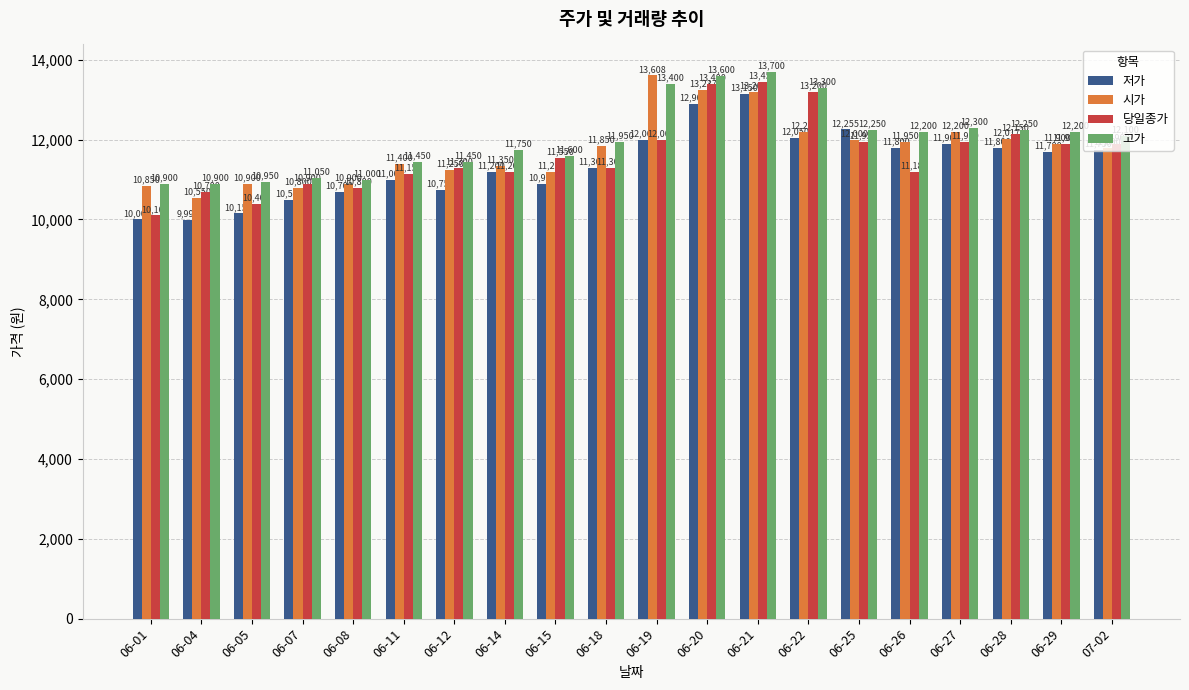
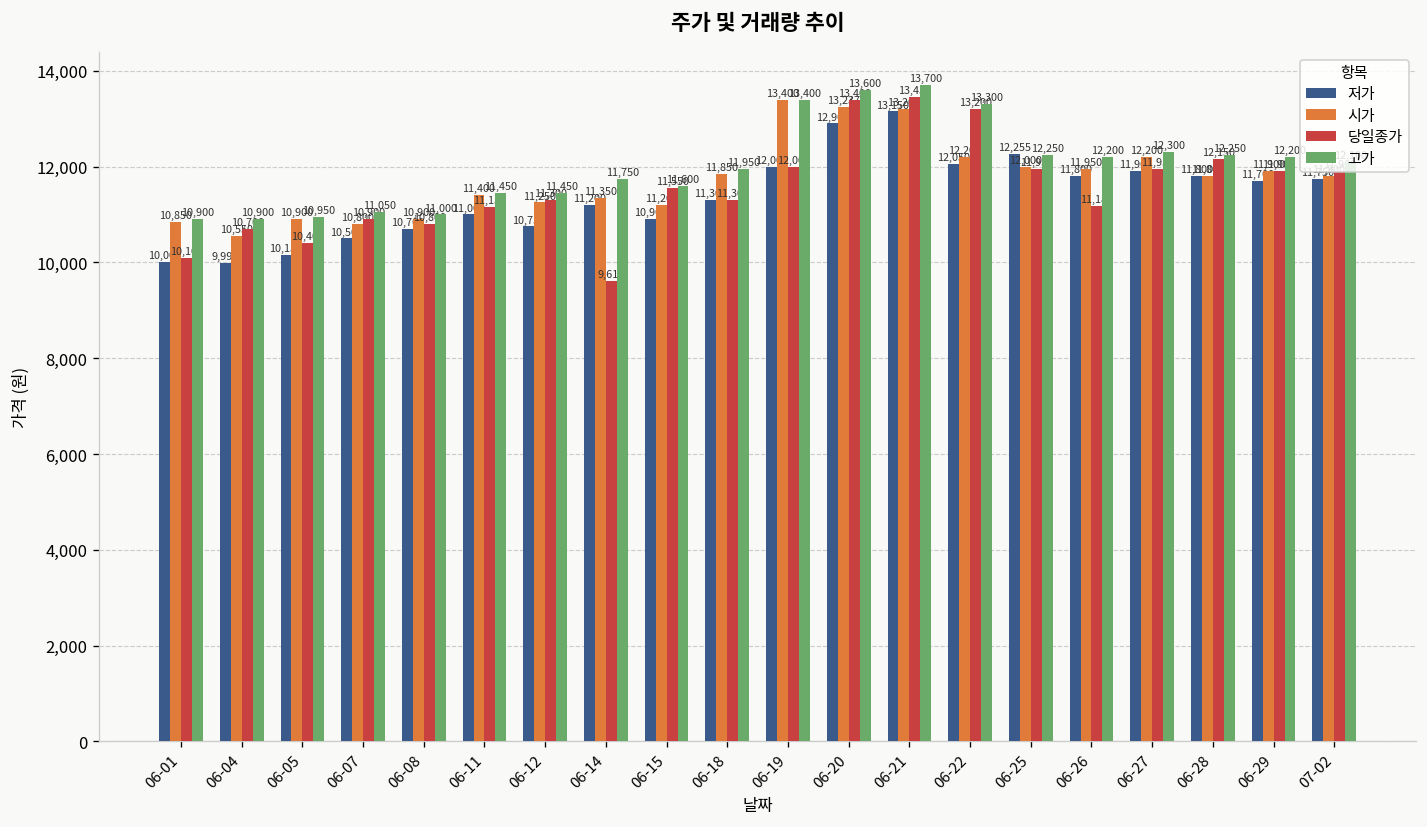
당일종가, 06-14: 11,200 -> 9,615
시가, 06-19: 13,608 -> 13,400
시가, 06-28: 12,017 -> 11,800
